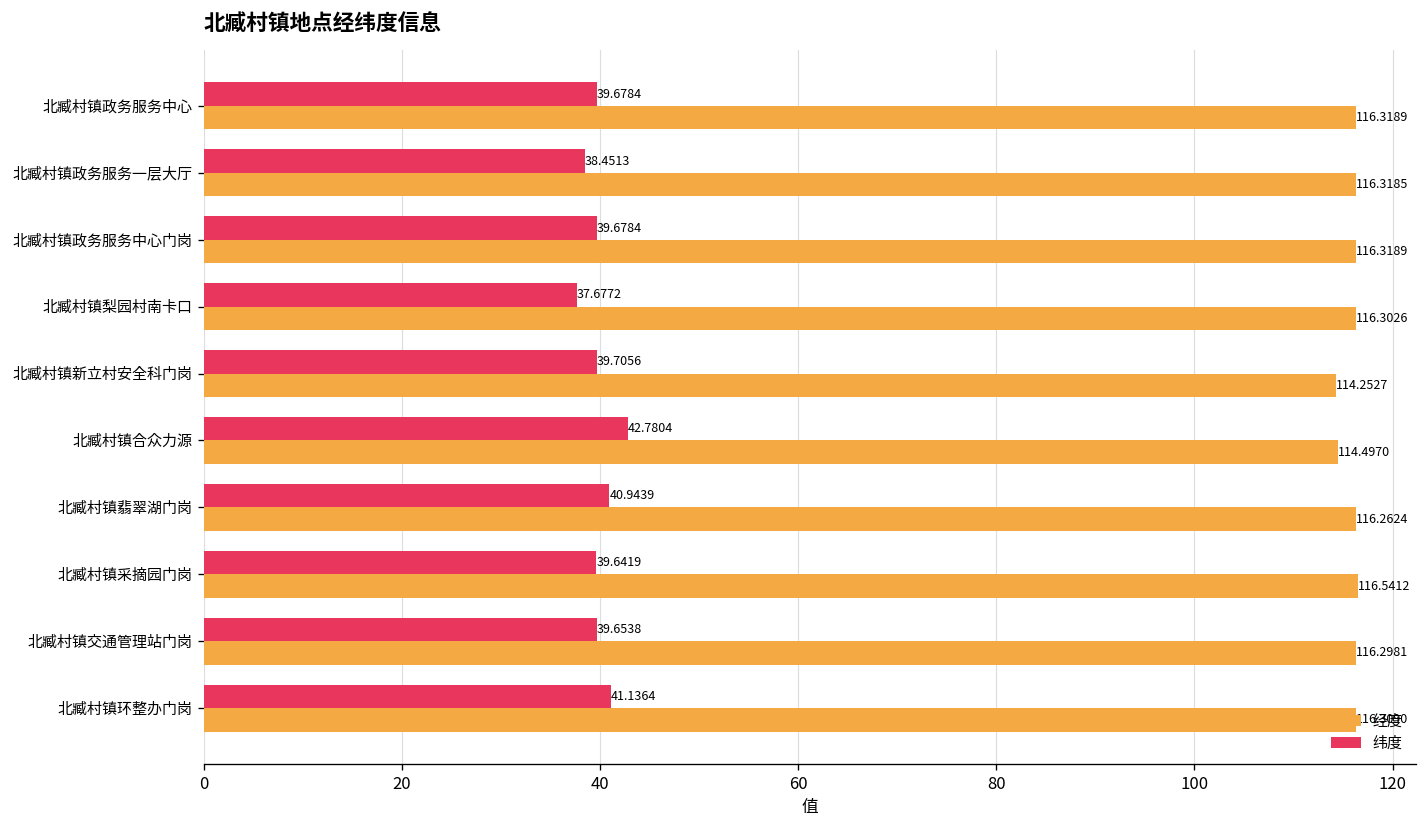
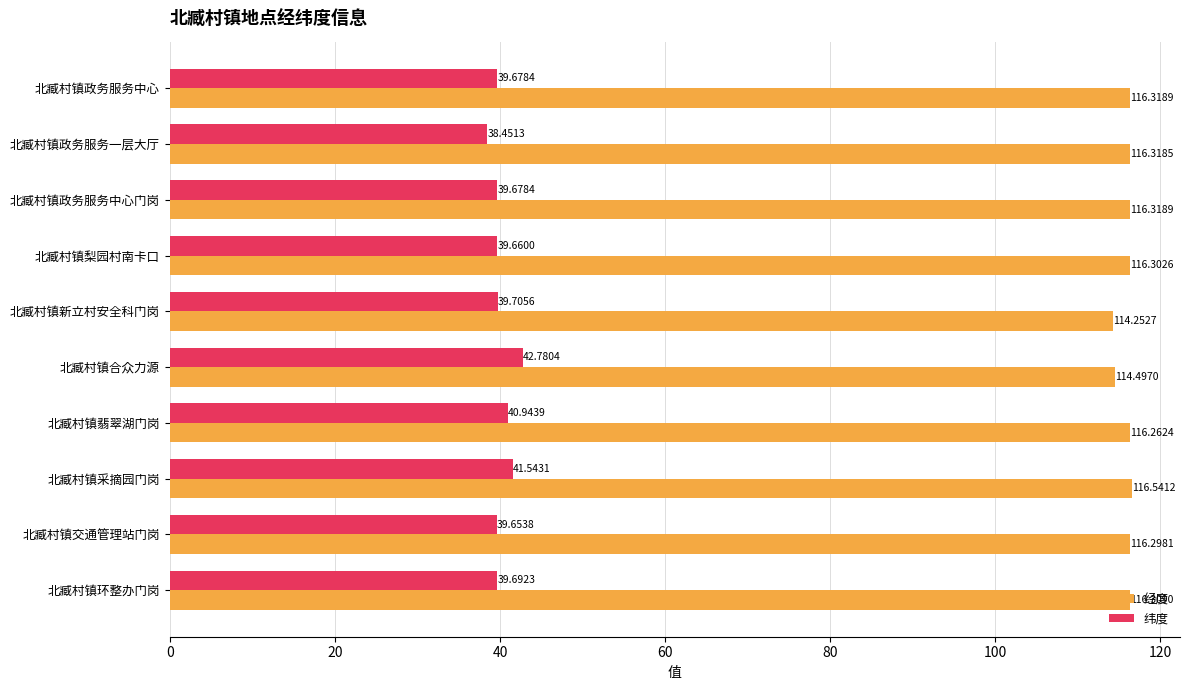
纬度, 北臧村镇梨园村南卡口: 37.6772 -> 39.6600
纬度, 北臧村镇采摘园门岗: 39.6419 -> 41.5431
纬度, 北臧村镇环整办门岗: 41.1364 -> 39.6923
